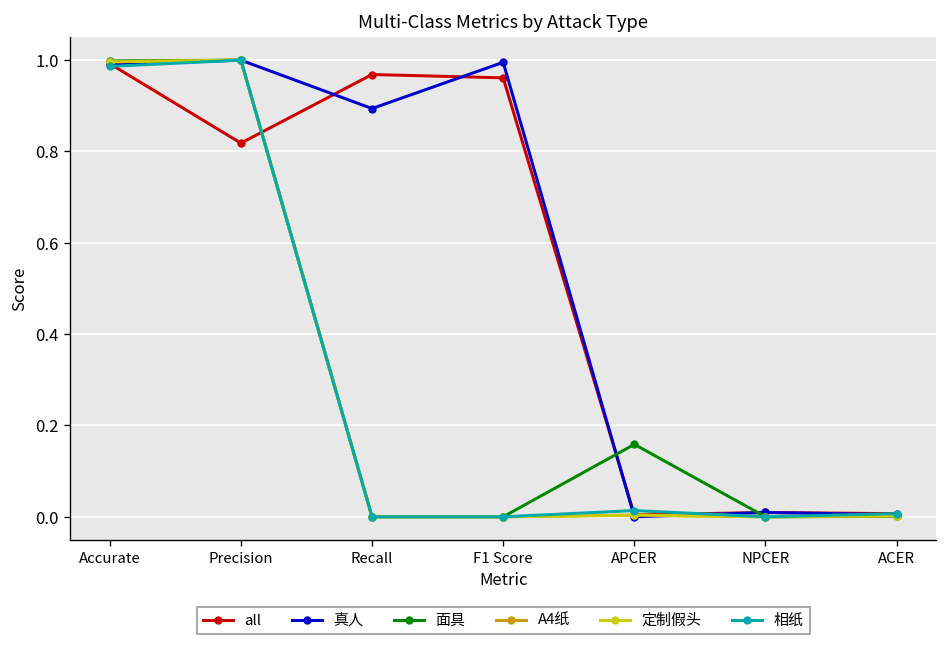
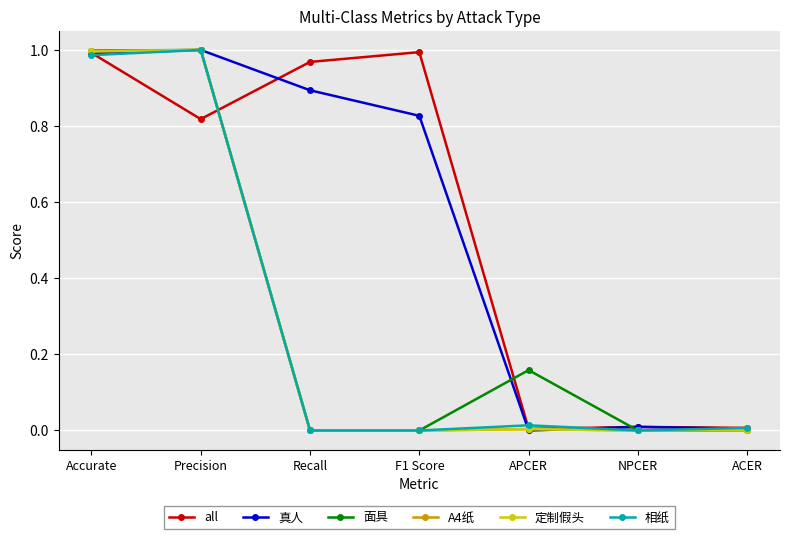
all, F1 Score: 0.96 -> 0.99
真人, F1 Score: 1.00 -> 0.83
